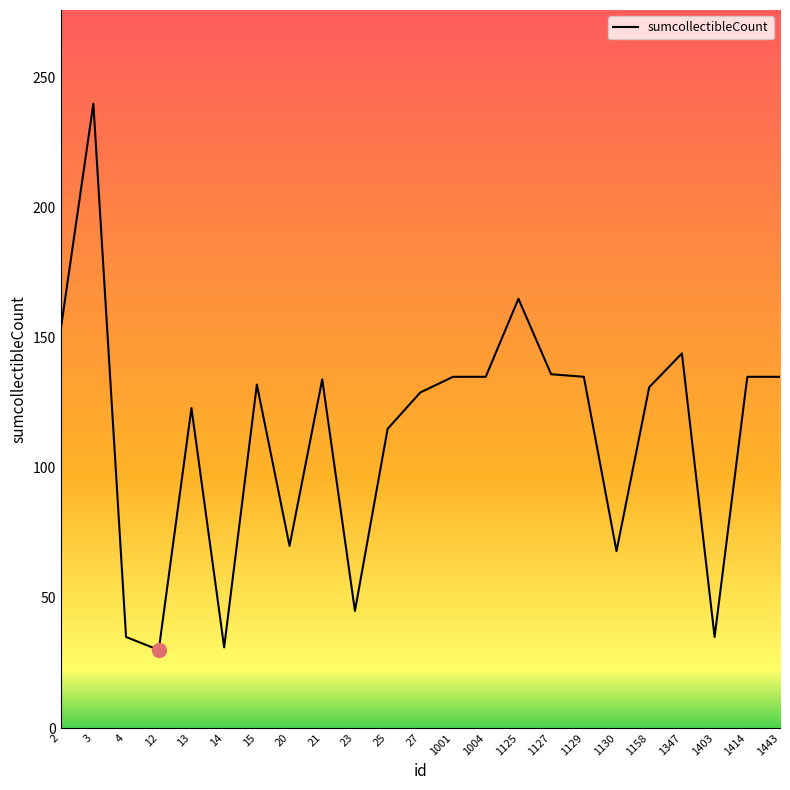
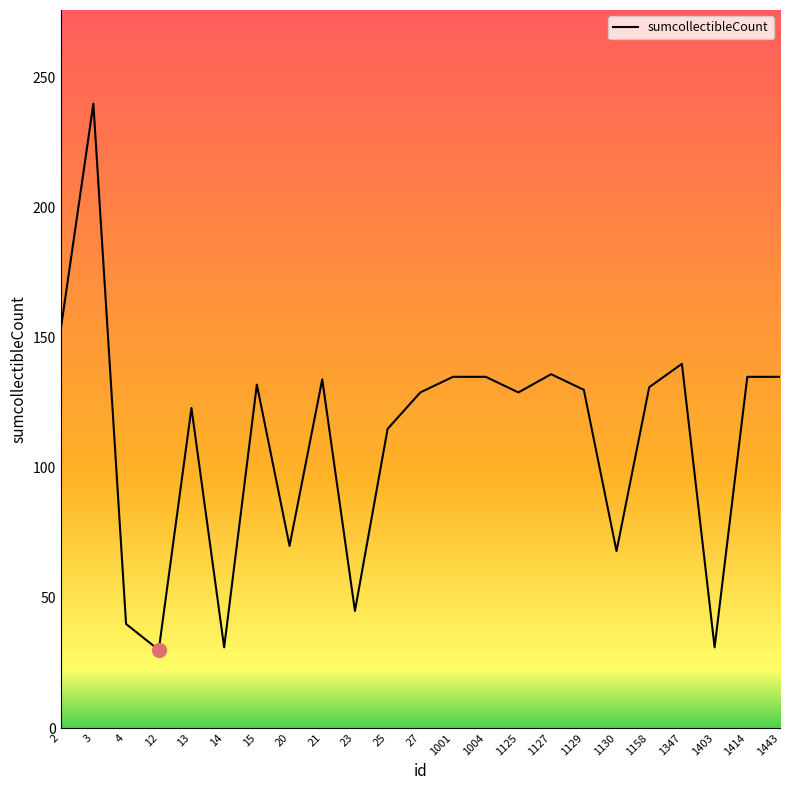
sumcollectibleCount, 4: 35 -> 40
sumcollectibleCount, 1125: 165 -> 129
sumcollectibleCount, 1129: 135 -> 130
sumcollectibleCount, 1347: 144 -> 140
sumcollectibleCount, 1403: 35 -> 31
